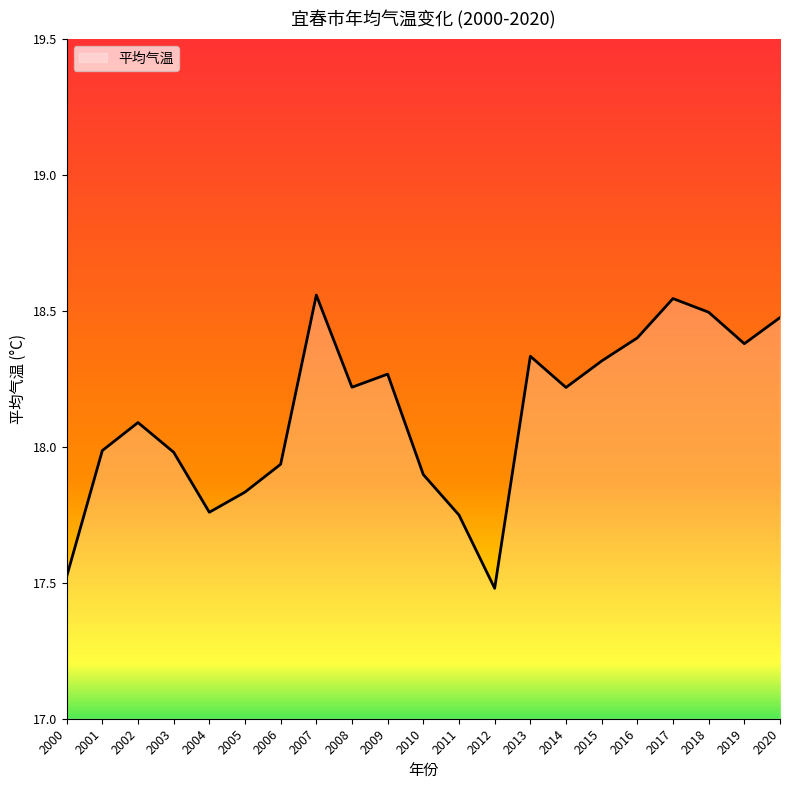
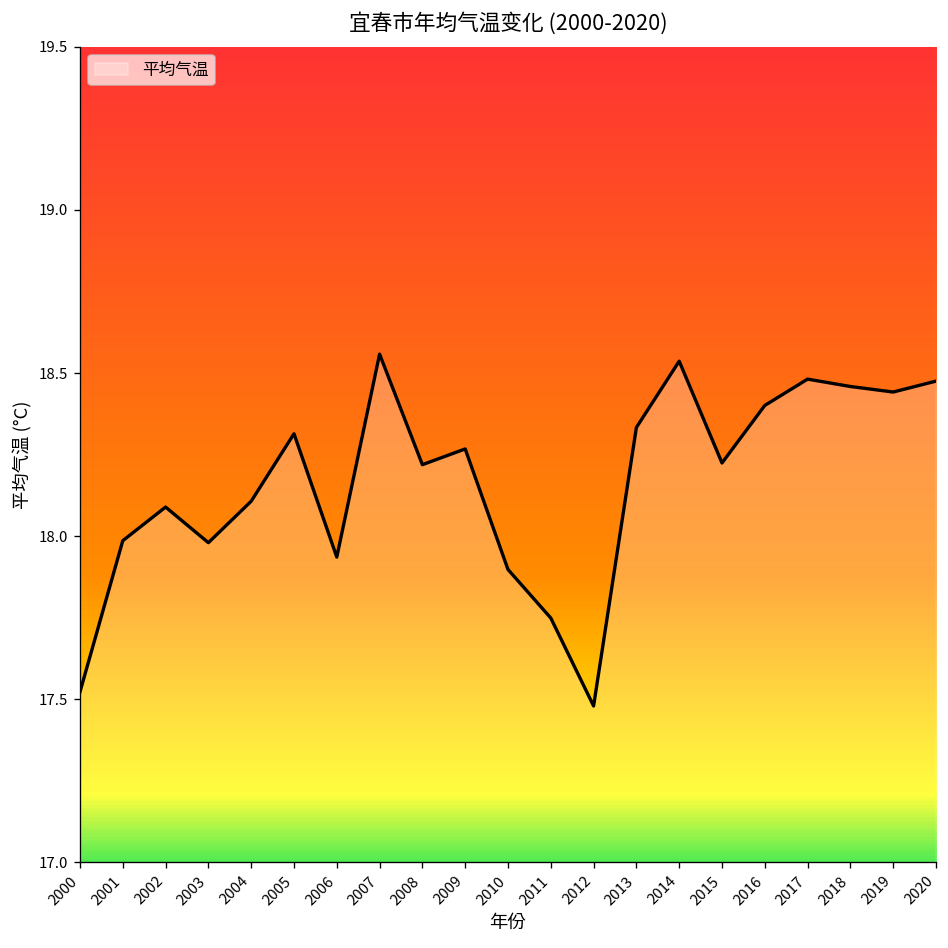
2004: 17.76 -> 18.11
2005: 17.83 -> 18.31
2014: 18.22 -> 18.54
2015: 18.32 -> 18.22
2017: 18.55 -> 18.48
2018: 18.50 -> 18.46
2019: 18.38 -> 18.44
